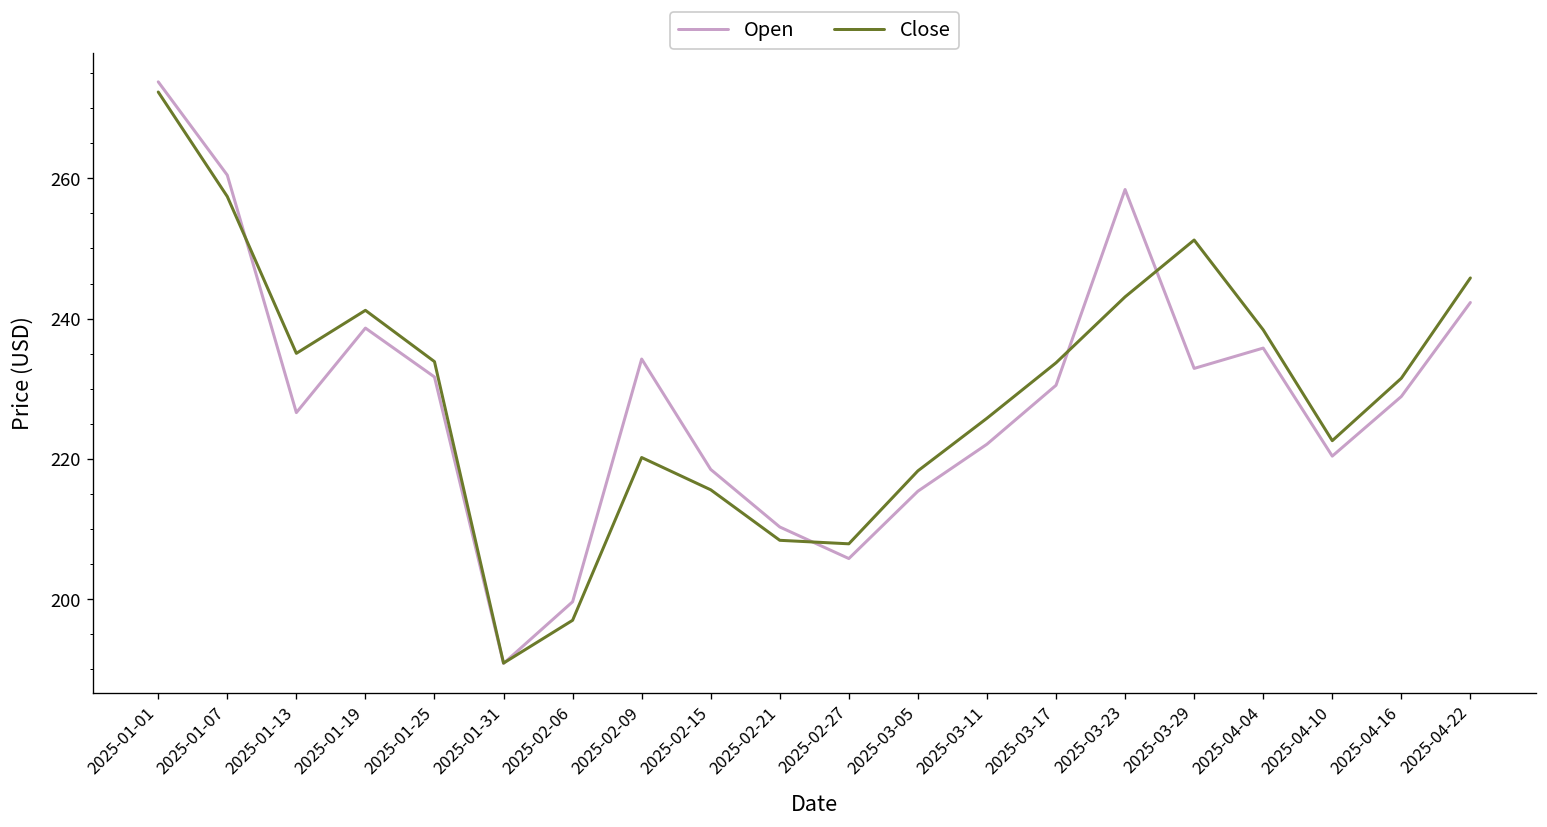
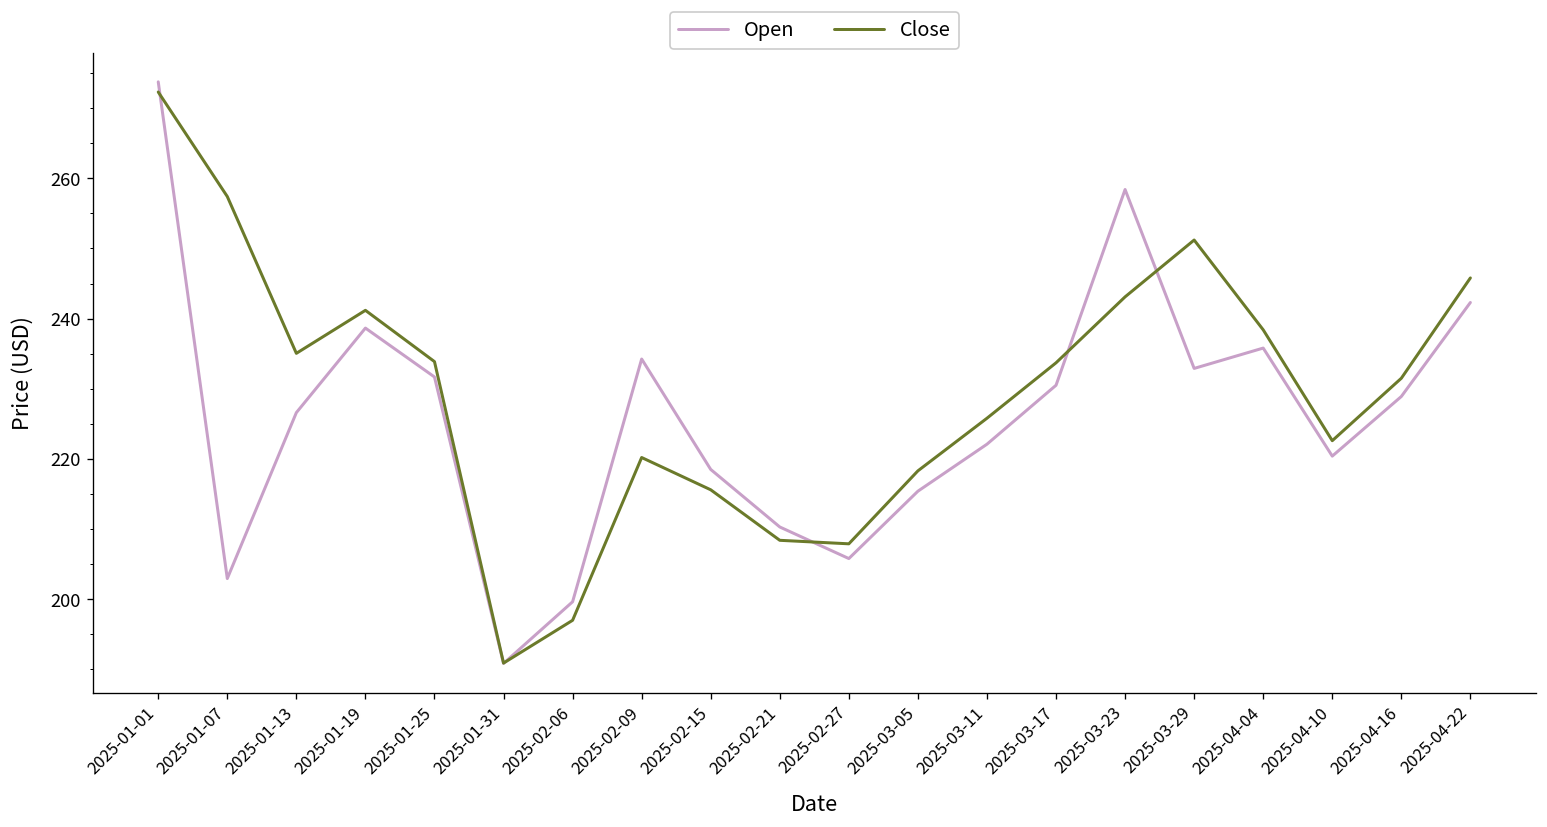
Open, 2025-01-07: 260 -> 203
